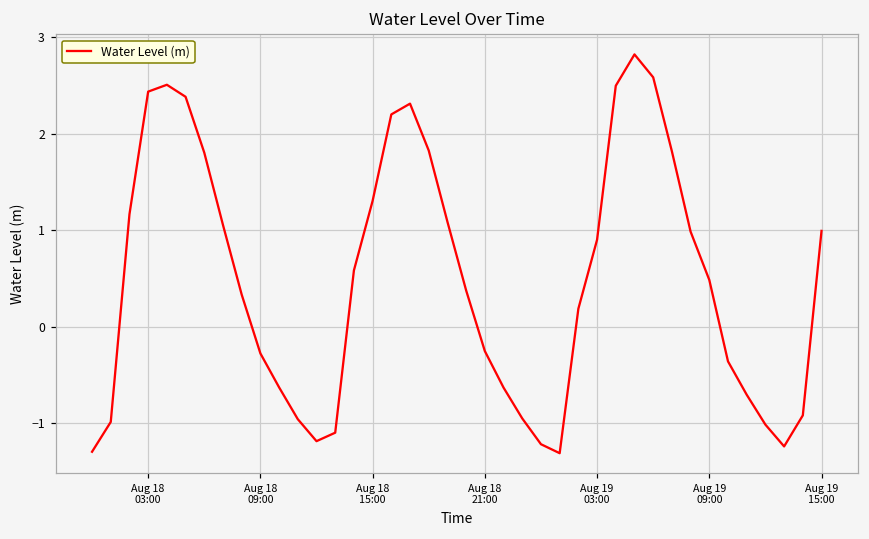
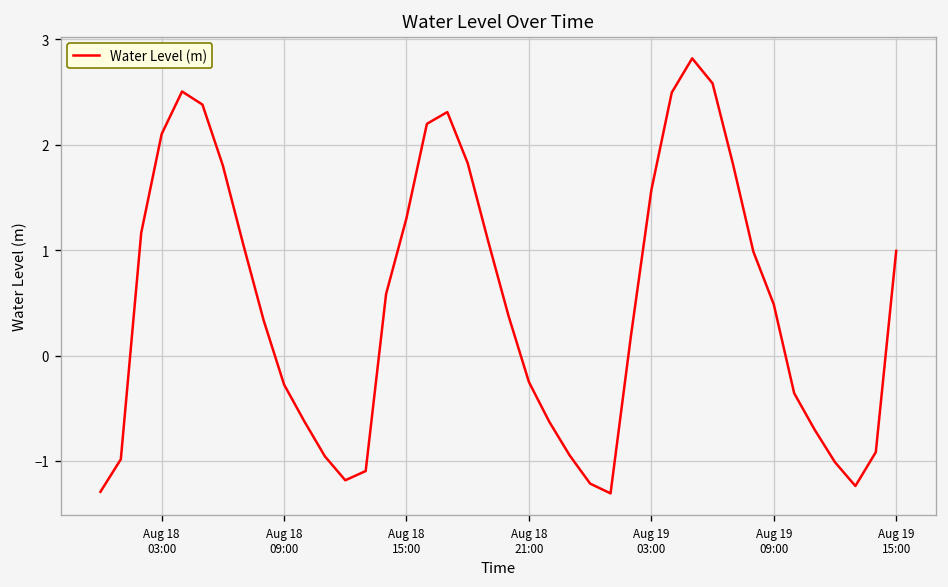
Aug 18 03:00: 2.4 -> 2.1
Aug 19 03:00: 0.9 -> 1.6
